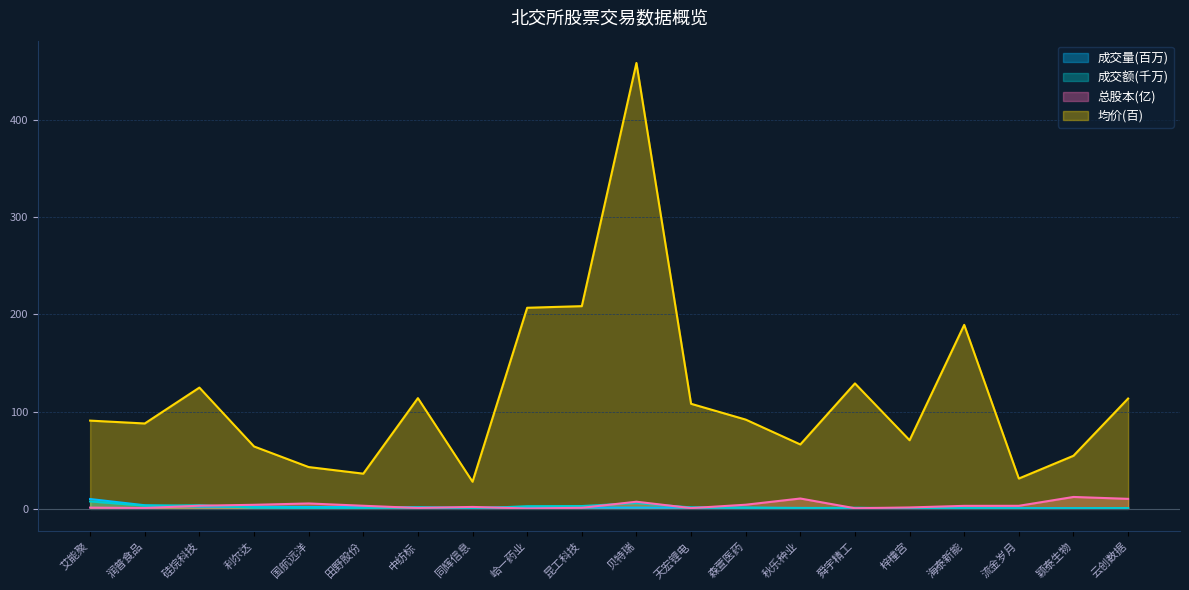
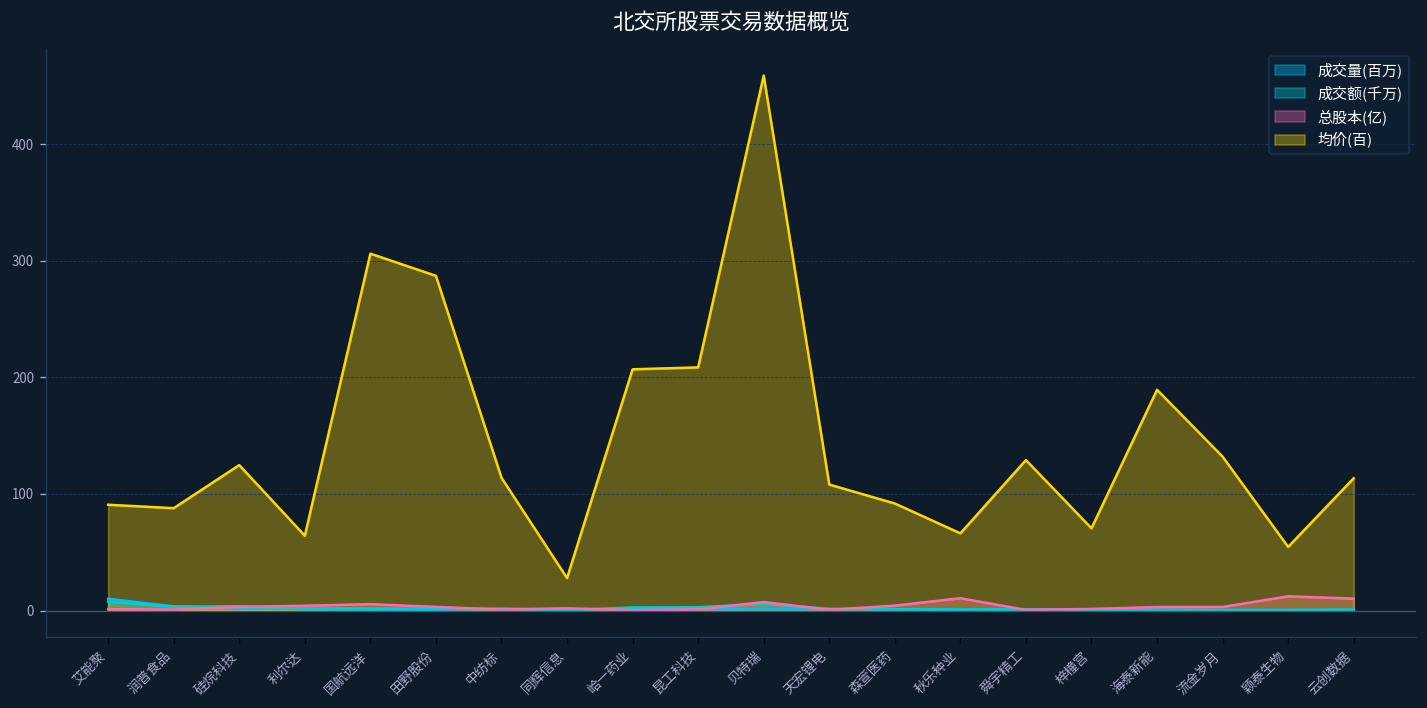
均价(百), 国航远洋: 40 -> 310
均价(百), 田野股份: 40 -> 290
均价(百), 流金岁月: 30 -> 130
